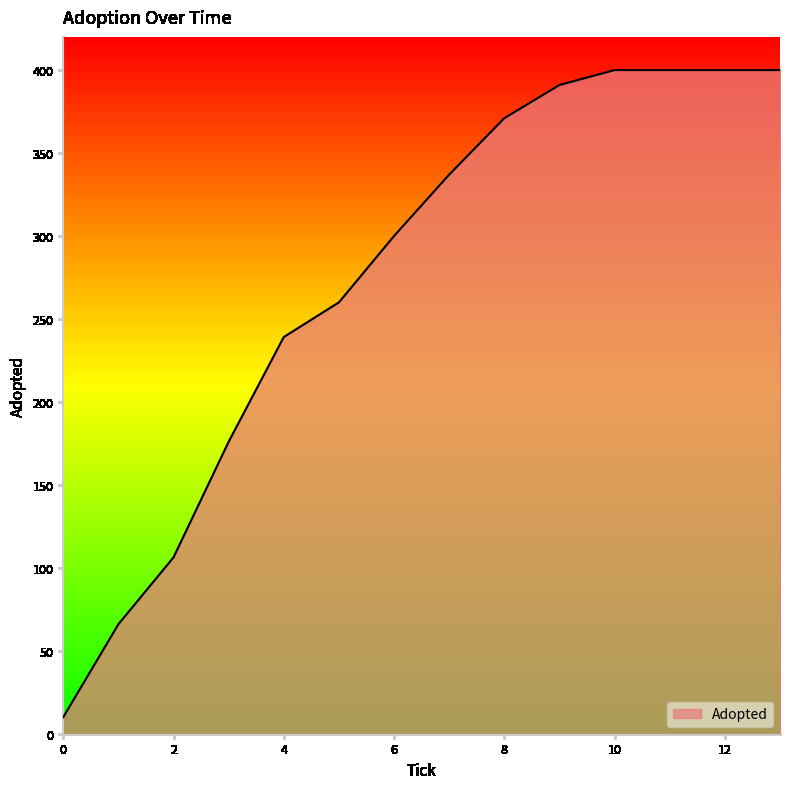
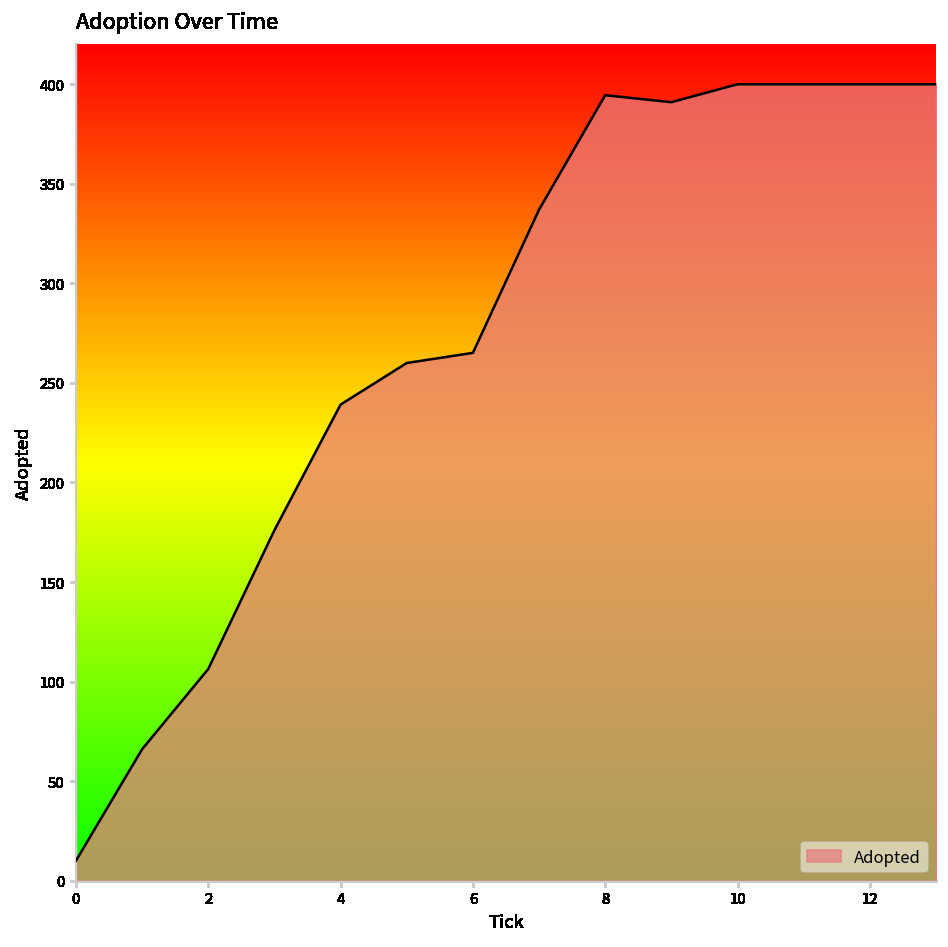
6: 300 -> 265
8: 371 -> 395
